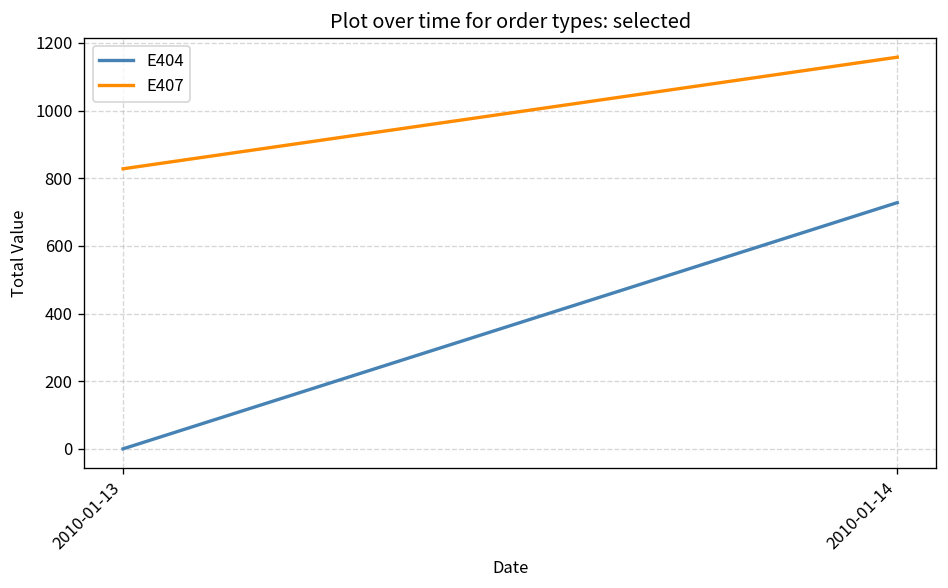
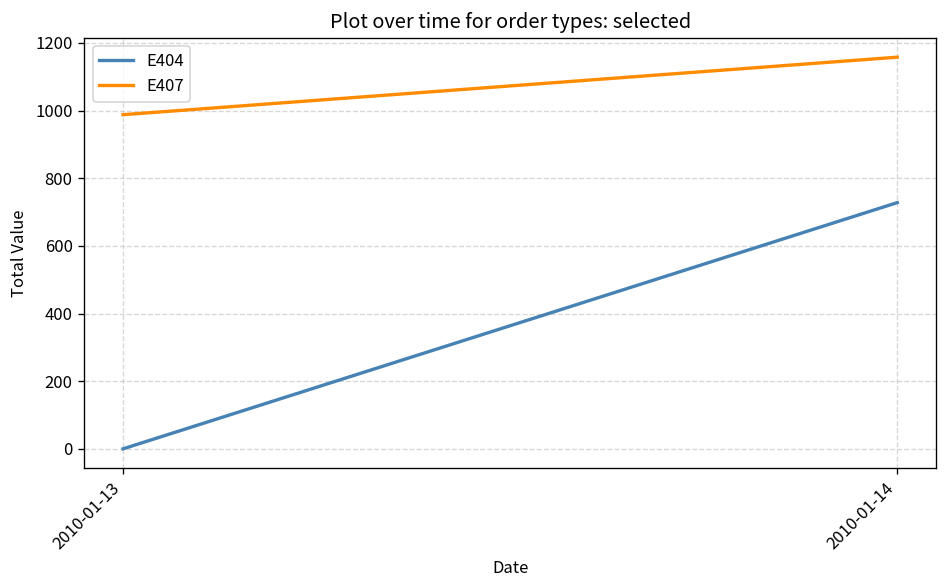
E407, 2010-01-13: 830 -> 990
